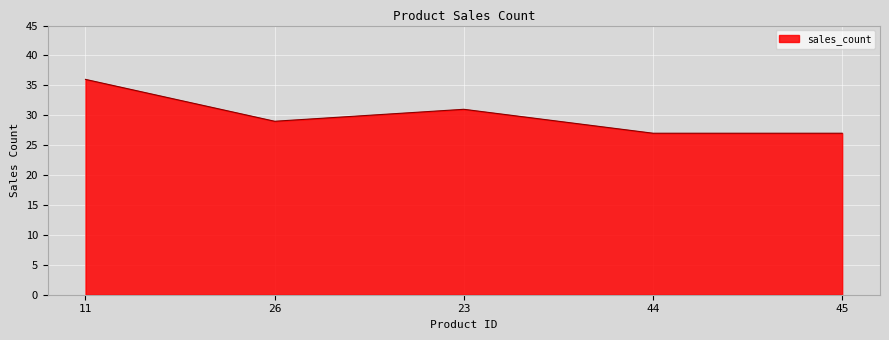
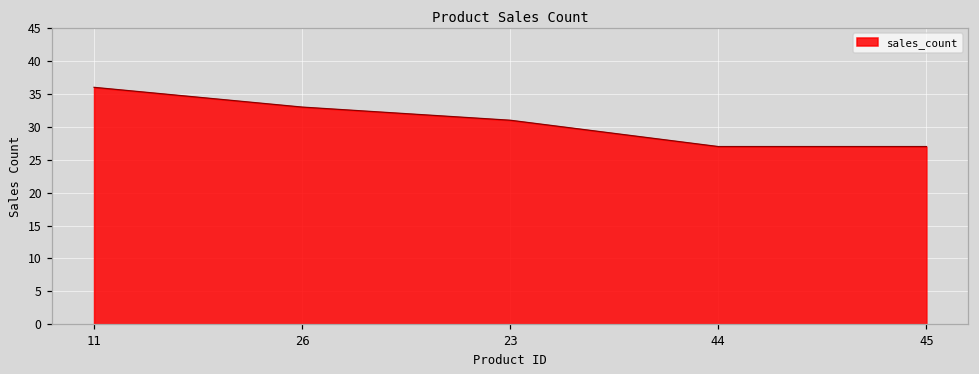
26: 29 -> 33
